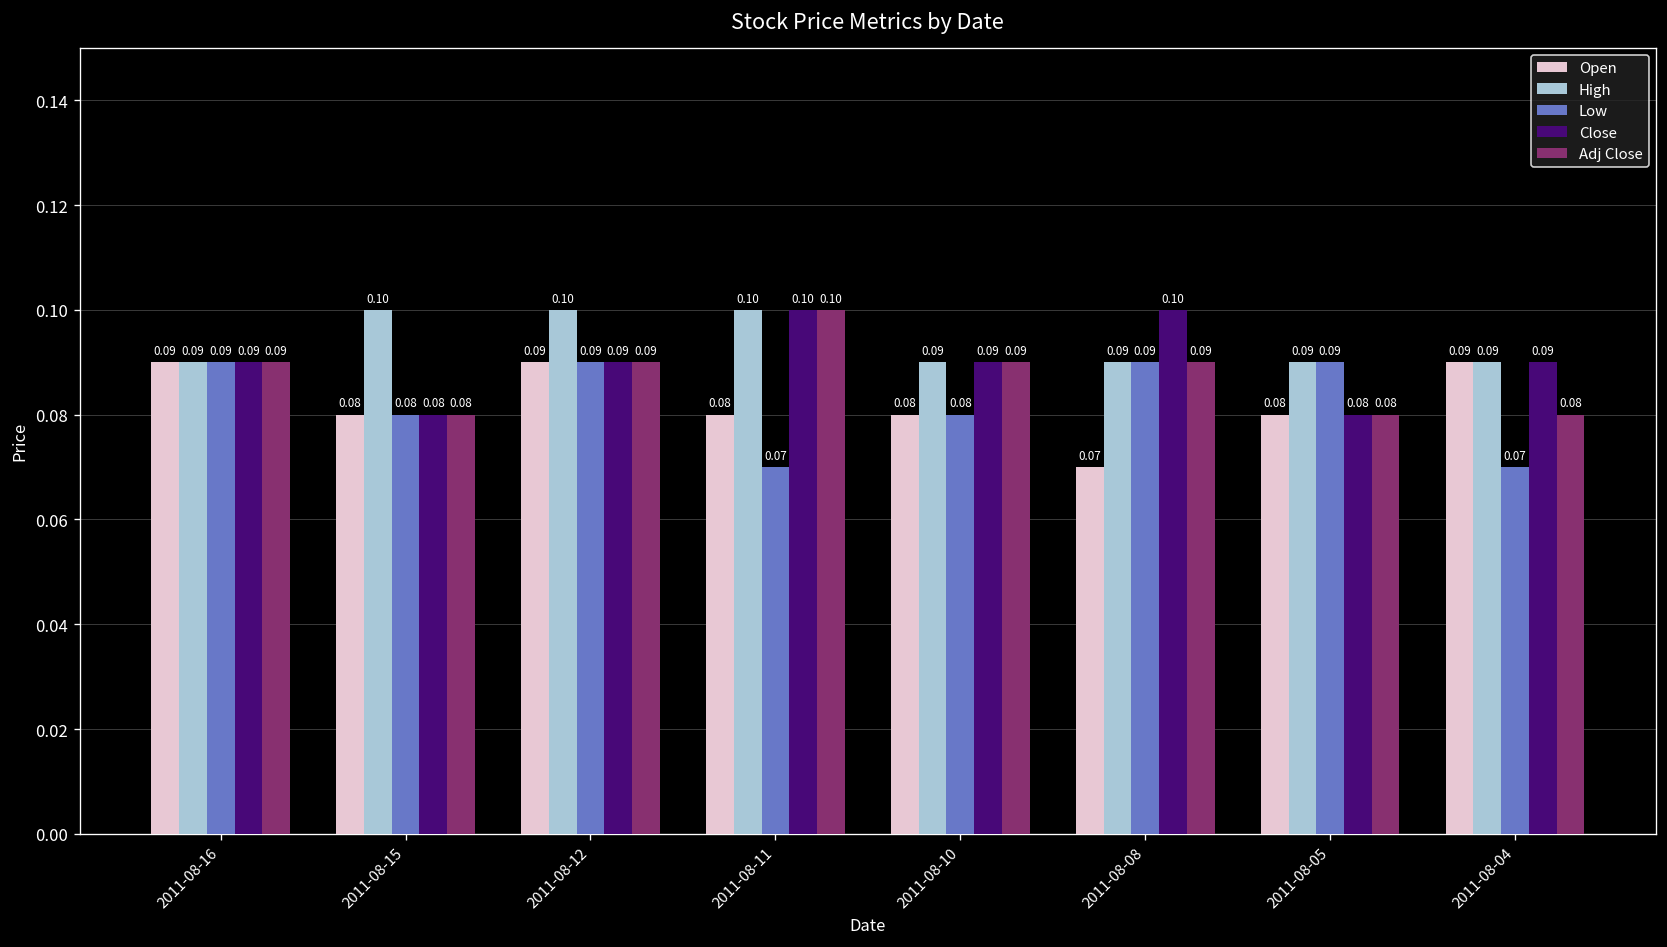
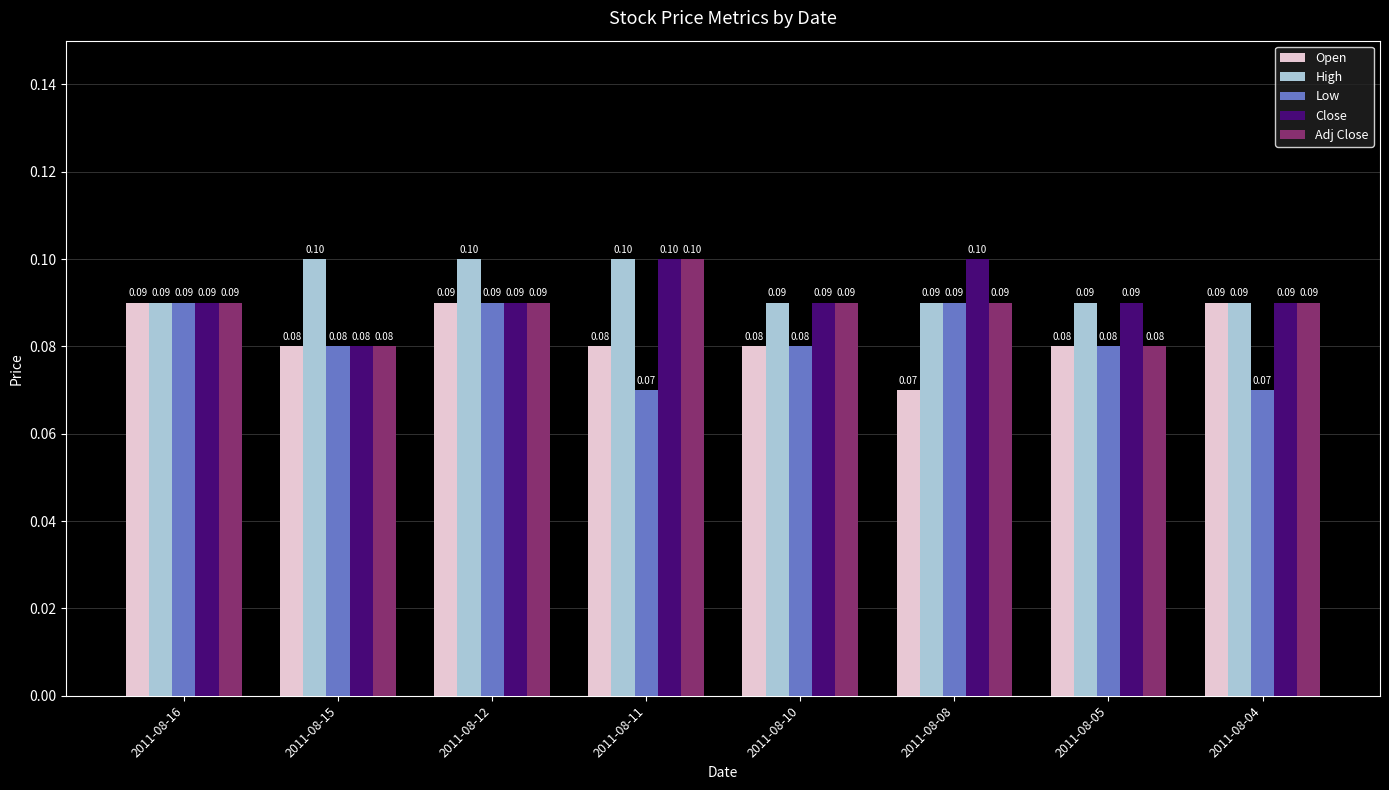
Low, 2011-08-05: 0.09 -> 0.08
Close, 2011-08-05: 0.08 -> 0.09
Adj Close, 2011-08-04: 0.08 -> 0.09
